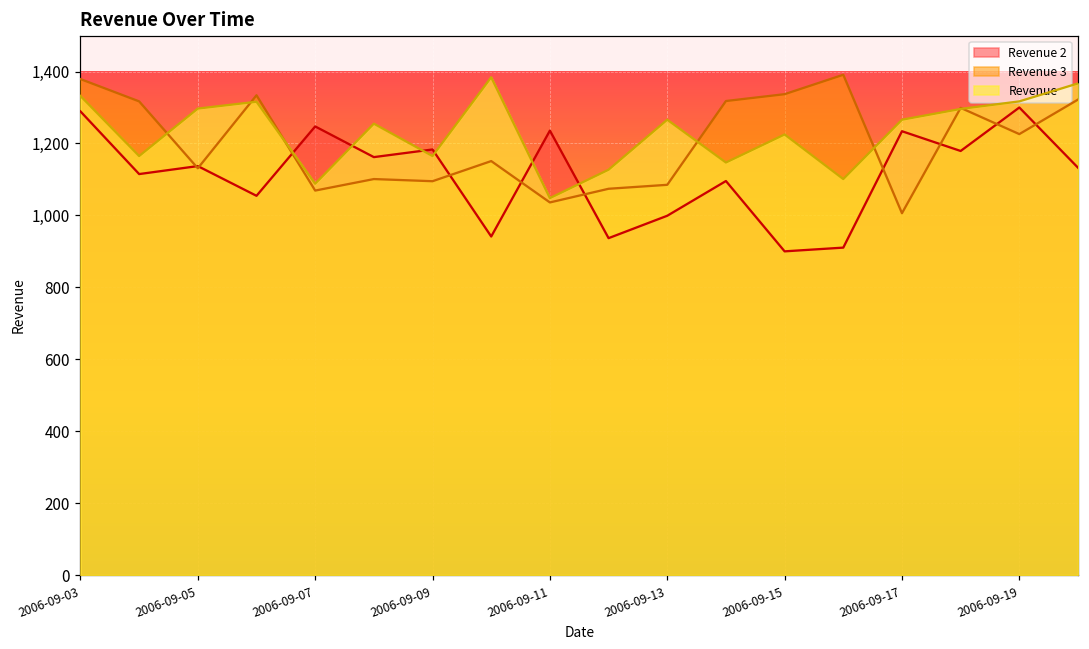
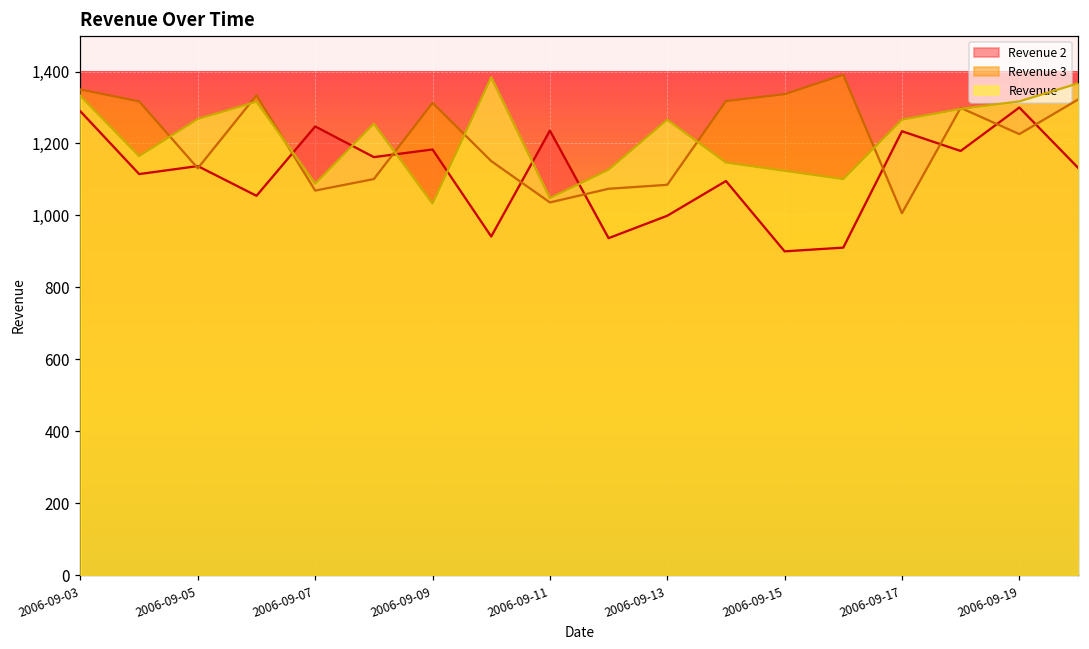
Revenue 3, 2006-09-03: 1,380 -> 1,350
Revenue, 2006-09-05: 1,300 -> 1,270
Revenue 3, 2006-09-09: 1,100 -> 1,310
Revenue, 2006-09-09: 1,170 -> 1,030
Revenue, 2006-09-15: 1,230 -> 1,120
